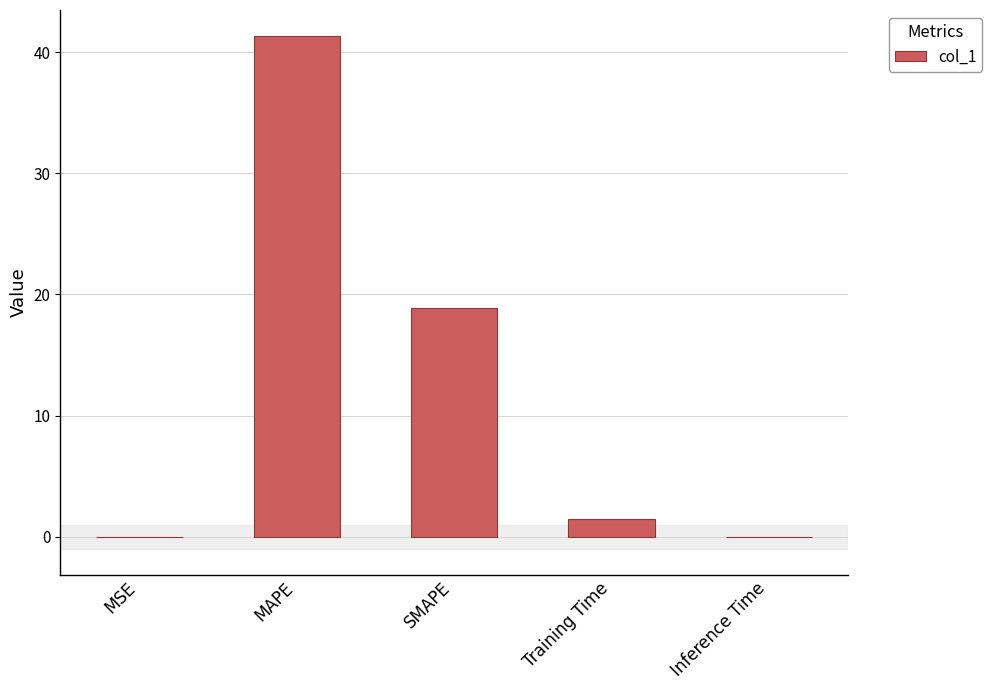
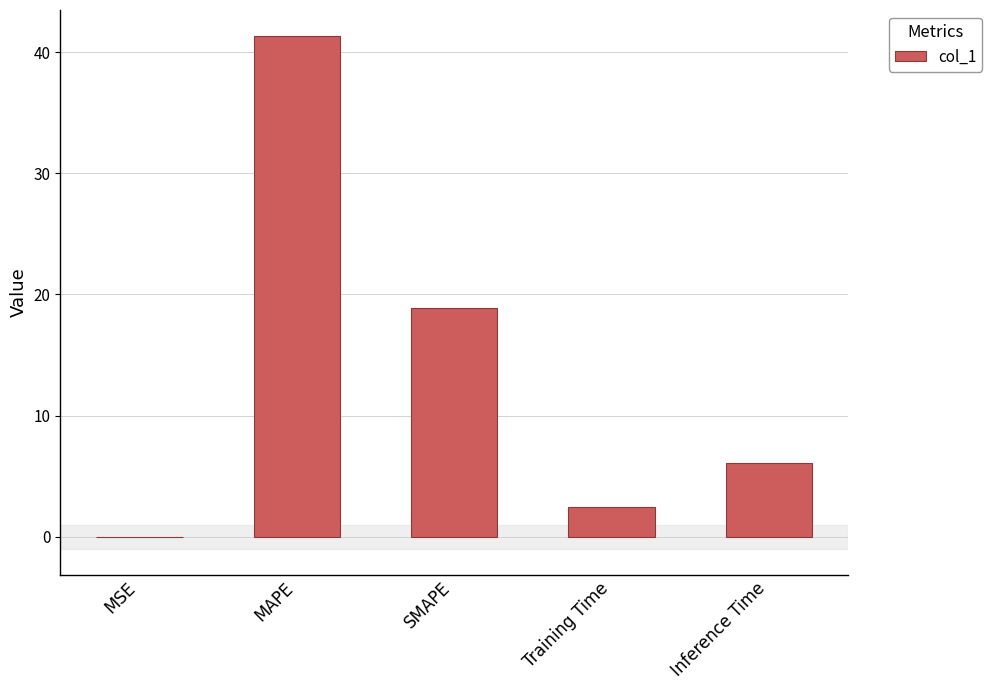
Training Time: 1.5 -> 2.4
Inference Time: 0.0 -> 6.1
